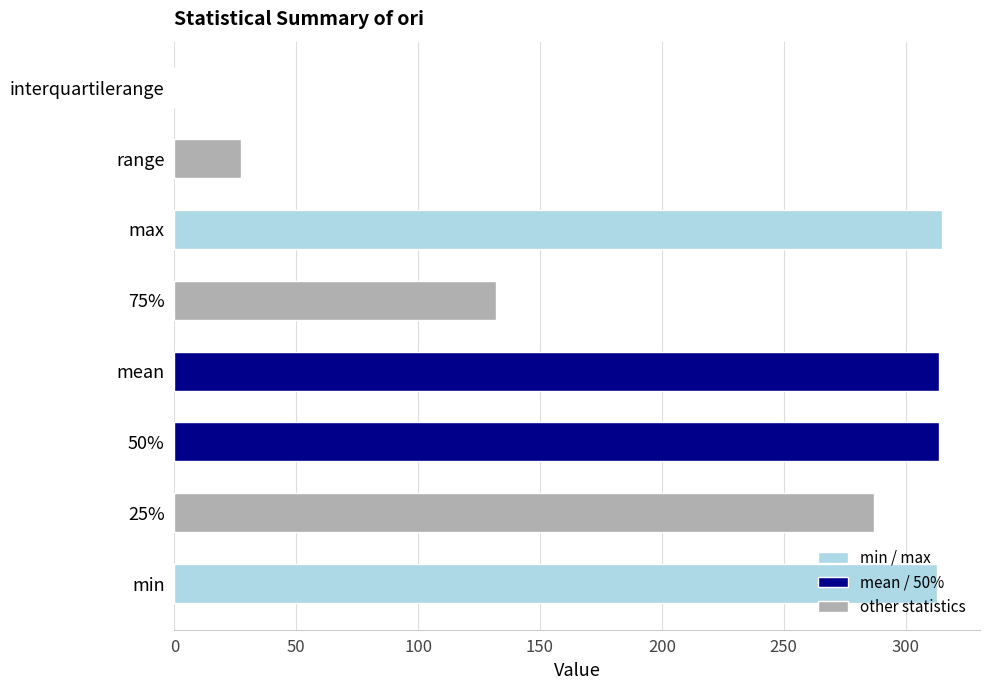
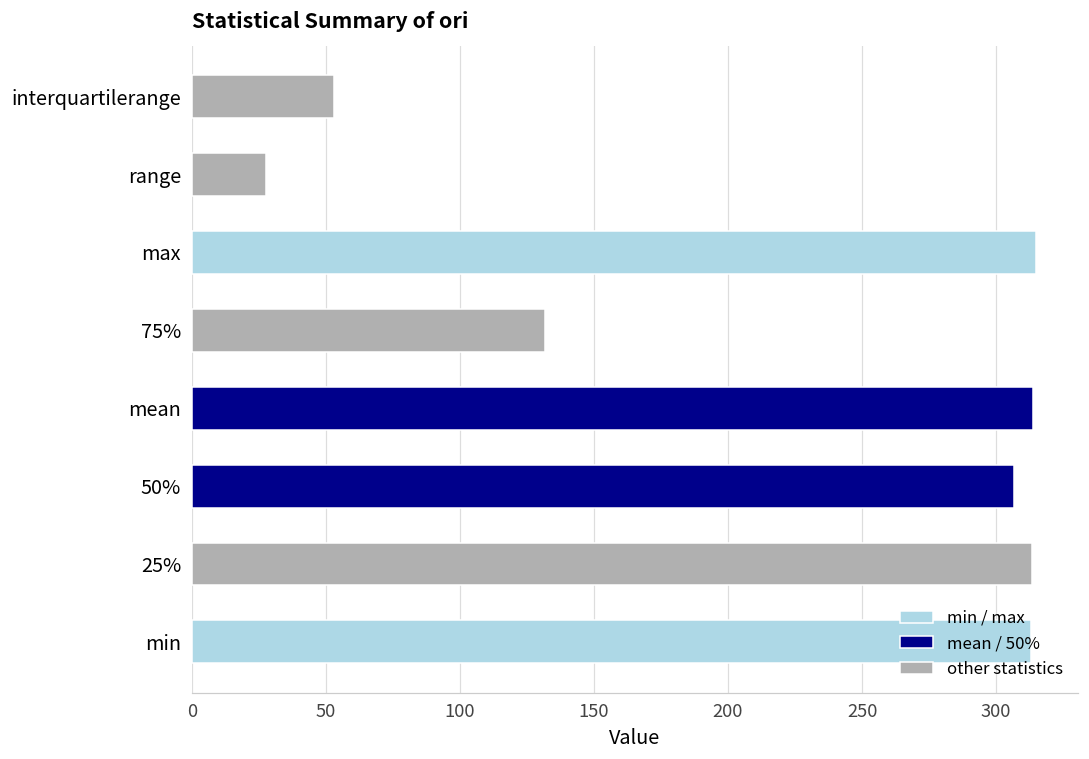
interquartilerange: 0 -> 53
50%: 314 -> 307
25%: 287 -> 313
